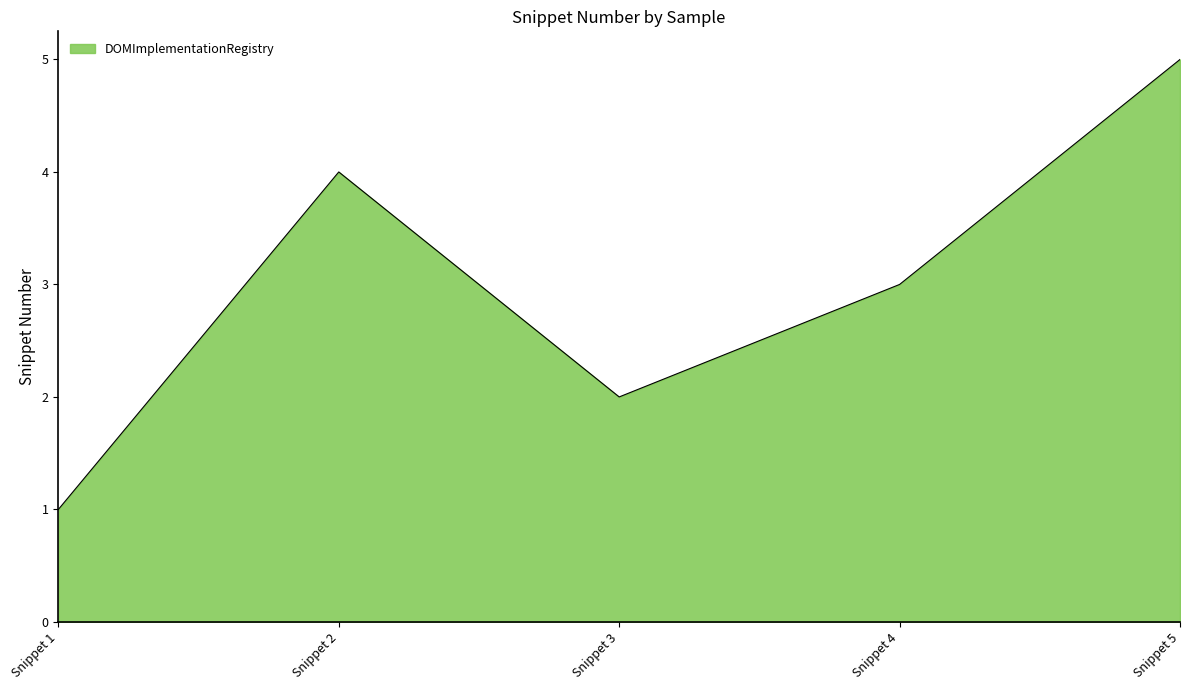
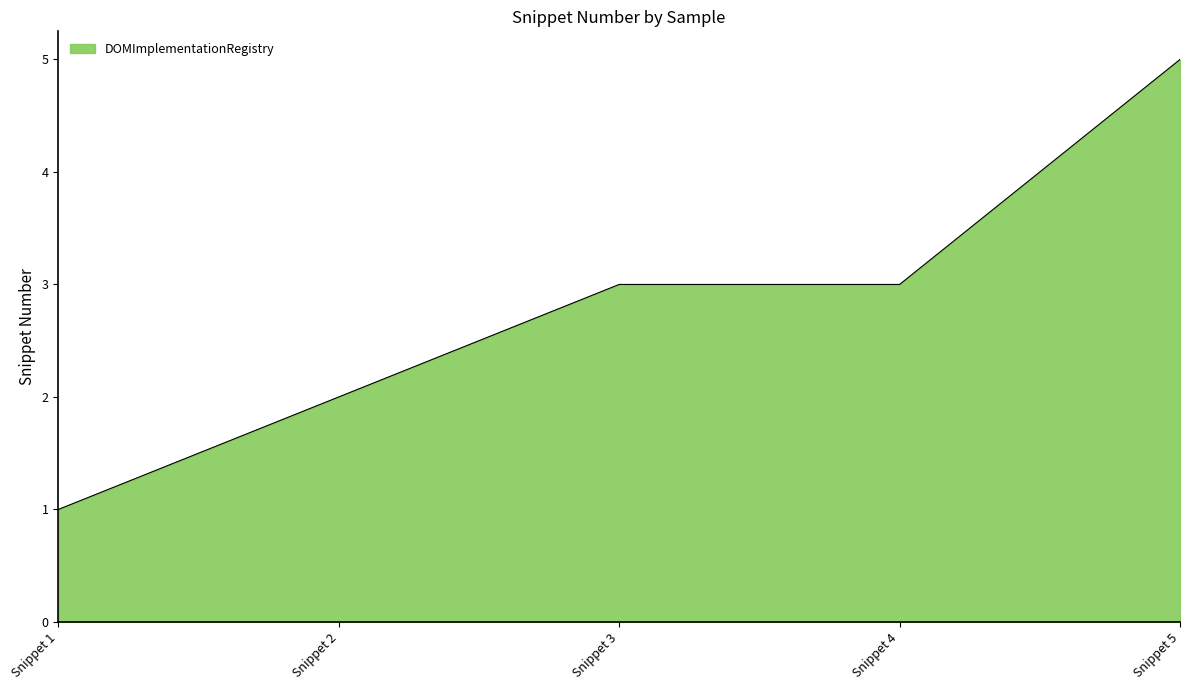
Snippet 2: 4 -> 2
Snippet 3: 2 -> 3
